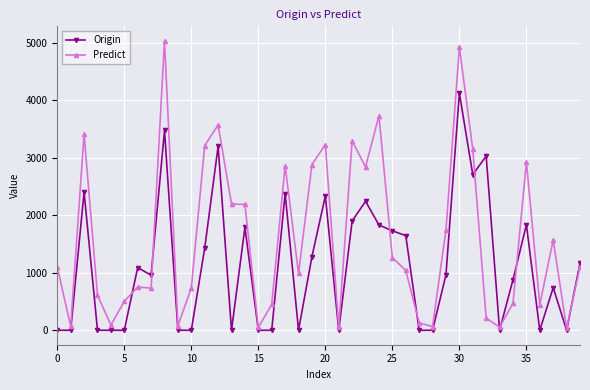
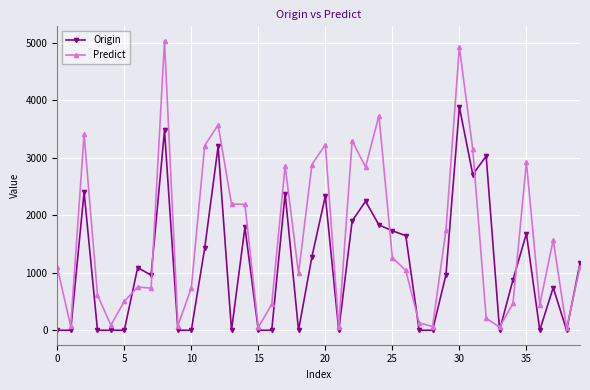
Origin, 30: 4100 -> 3900
Origin, 35: 1800 -> 1700
